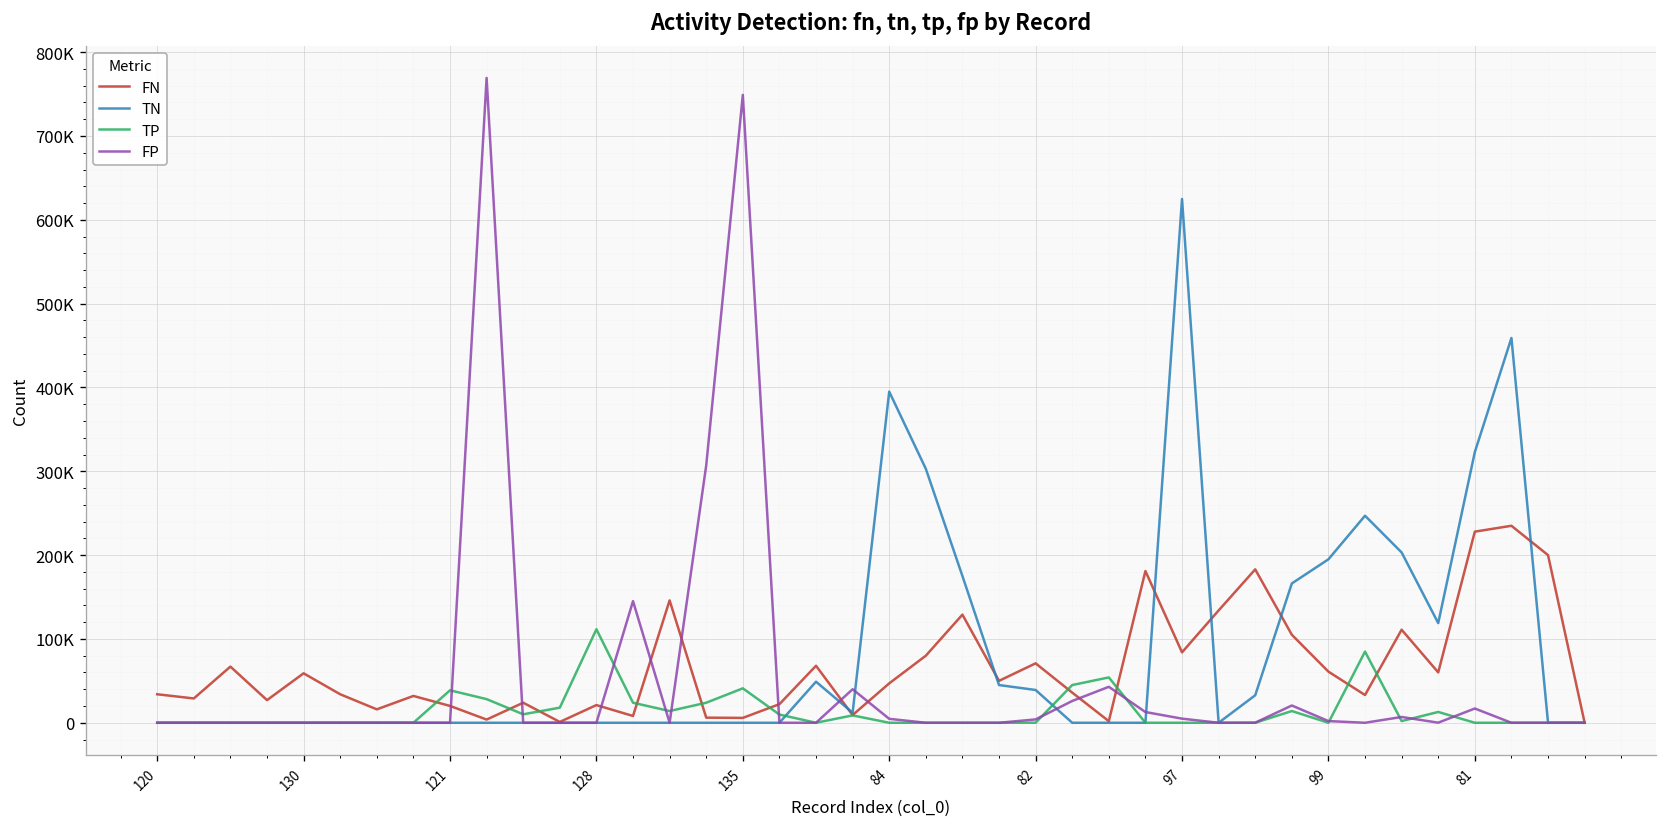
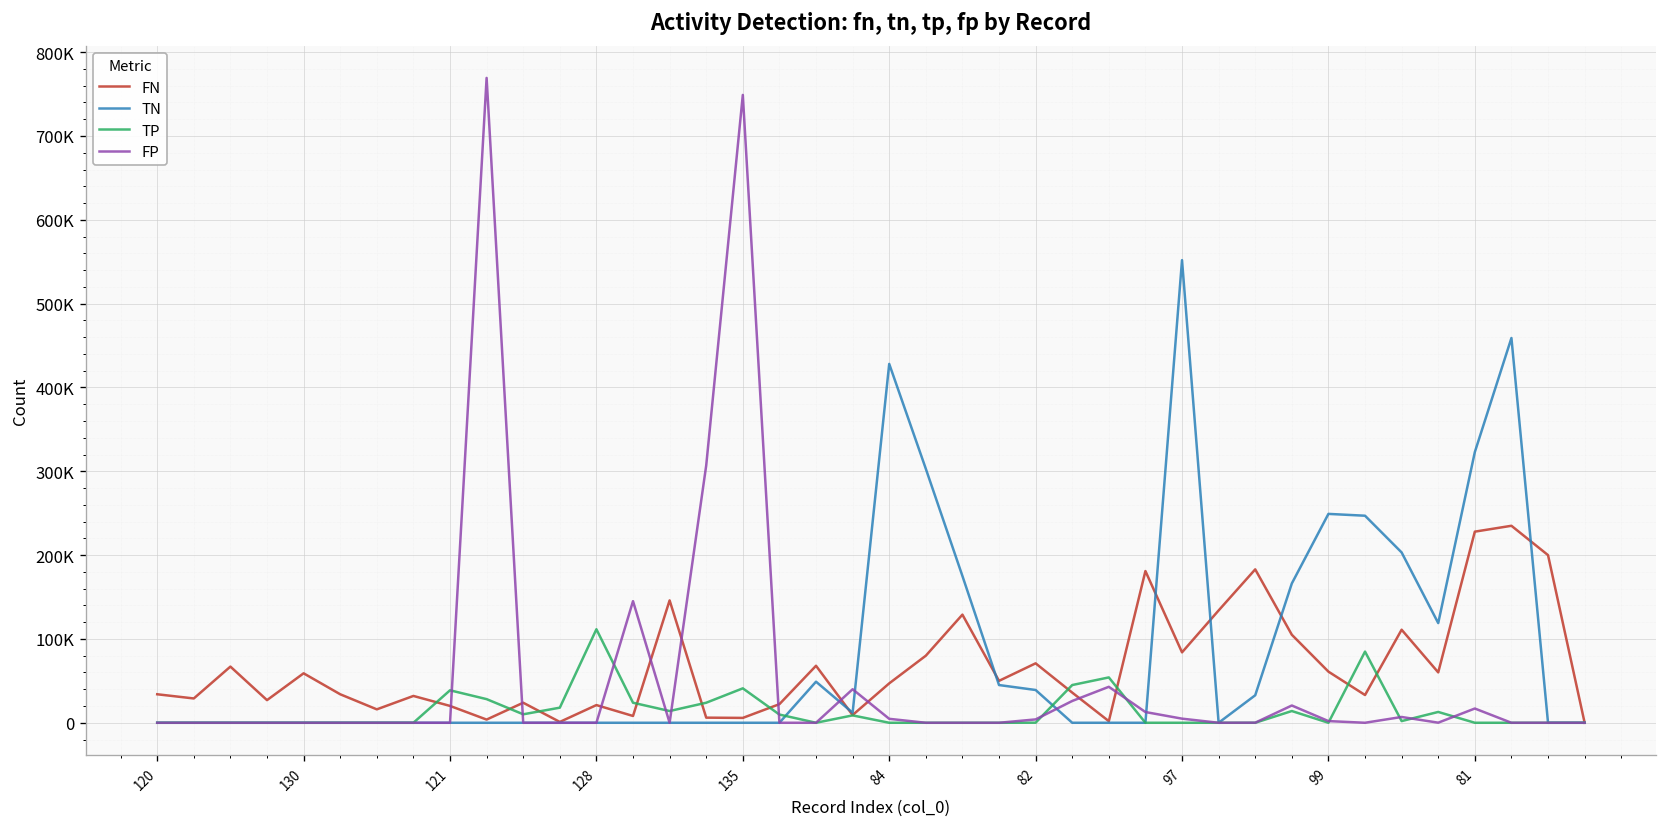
TN, 84: 400000 -> 430000
TN, 97: 620000 -> 550000
TN, 99: 200000 -> 250000
